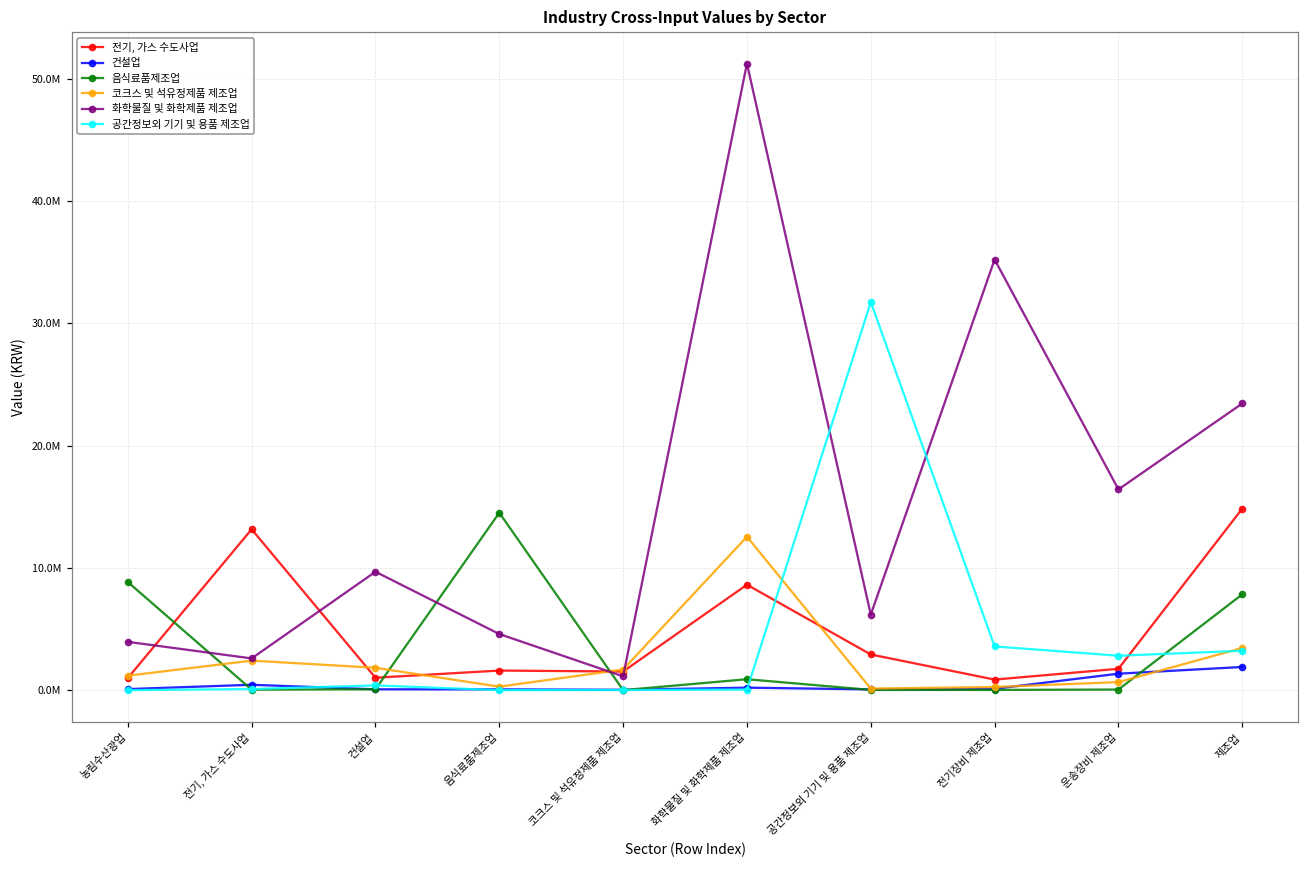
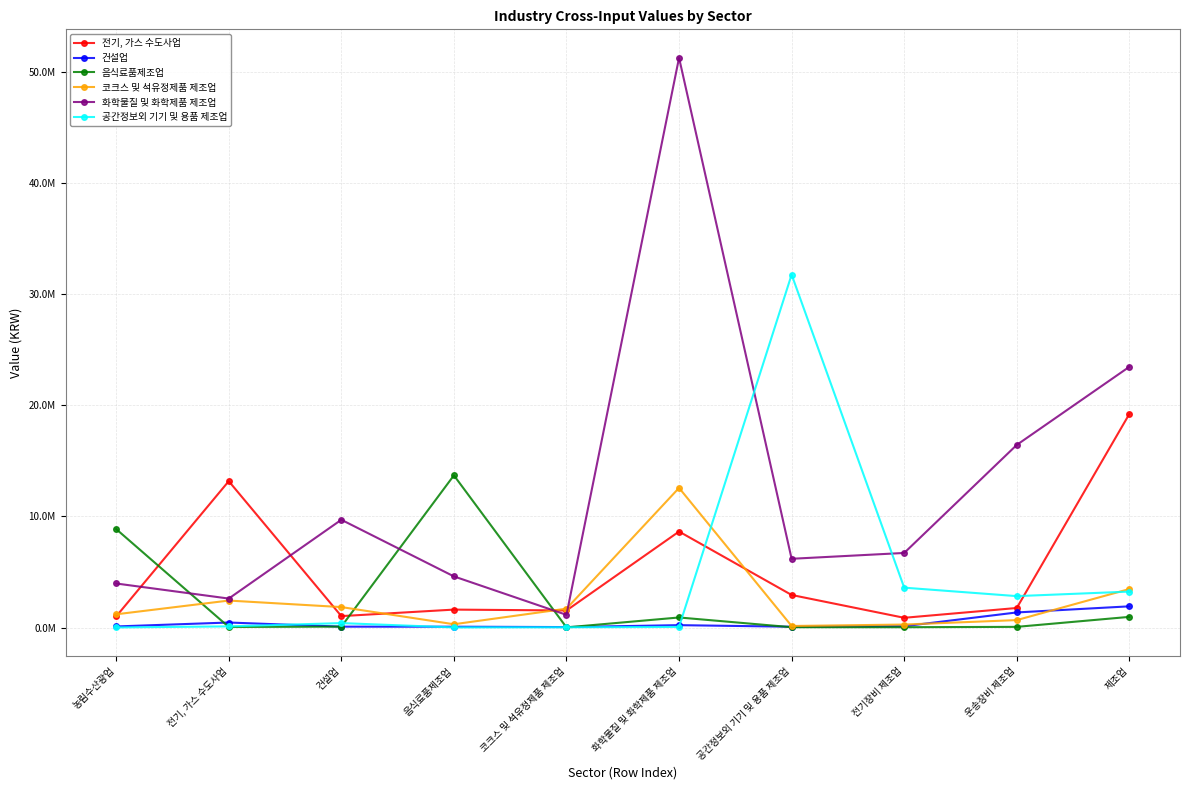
음식료품제조업, 음식료품제조업: 14500000 -> 13700000
화학물질 및 화학제품 제조업, 전기장비 제조업: 35200000 -> 6700000
전기, 가스 수도사업, 제조업: 14900000 -> 19200000
음식료품제조업, 제조업: 7800000 -> 1000000
